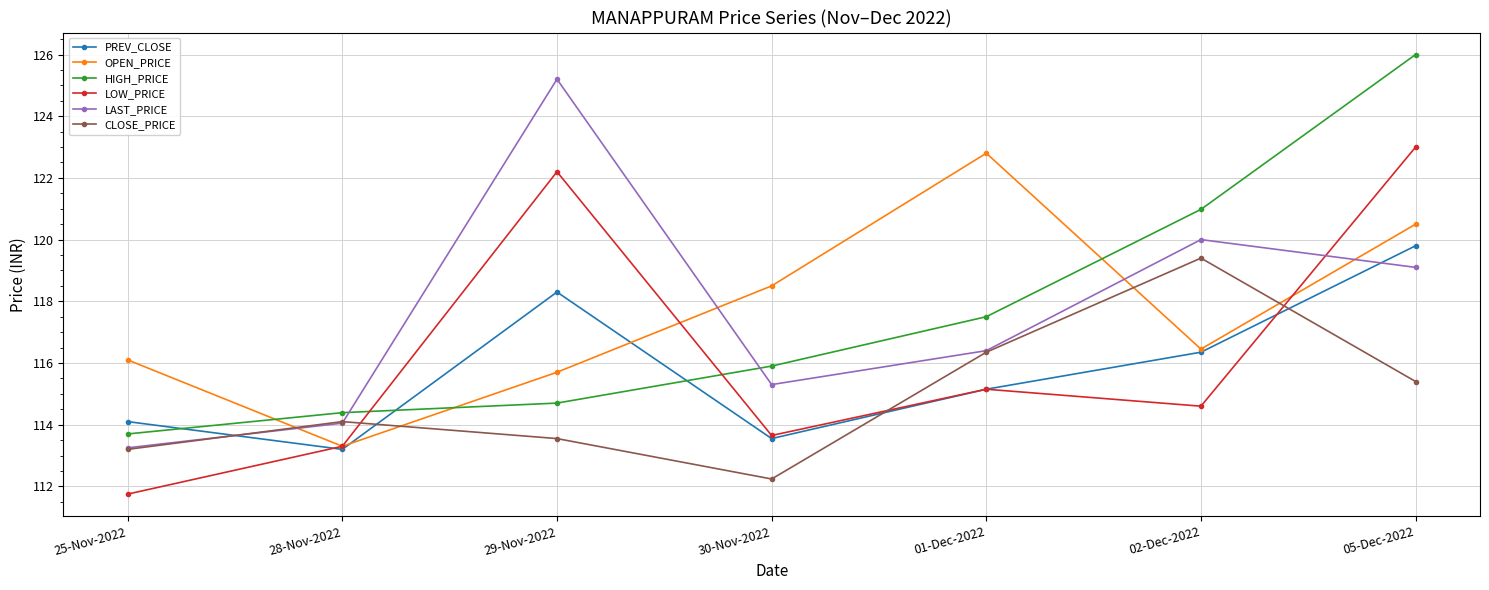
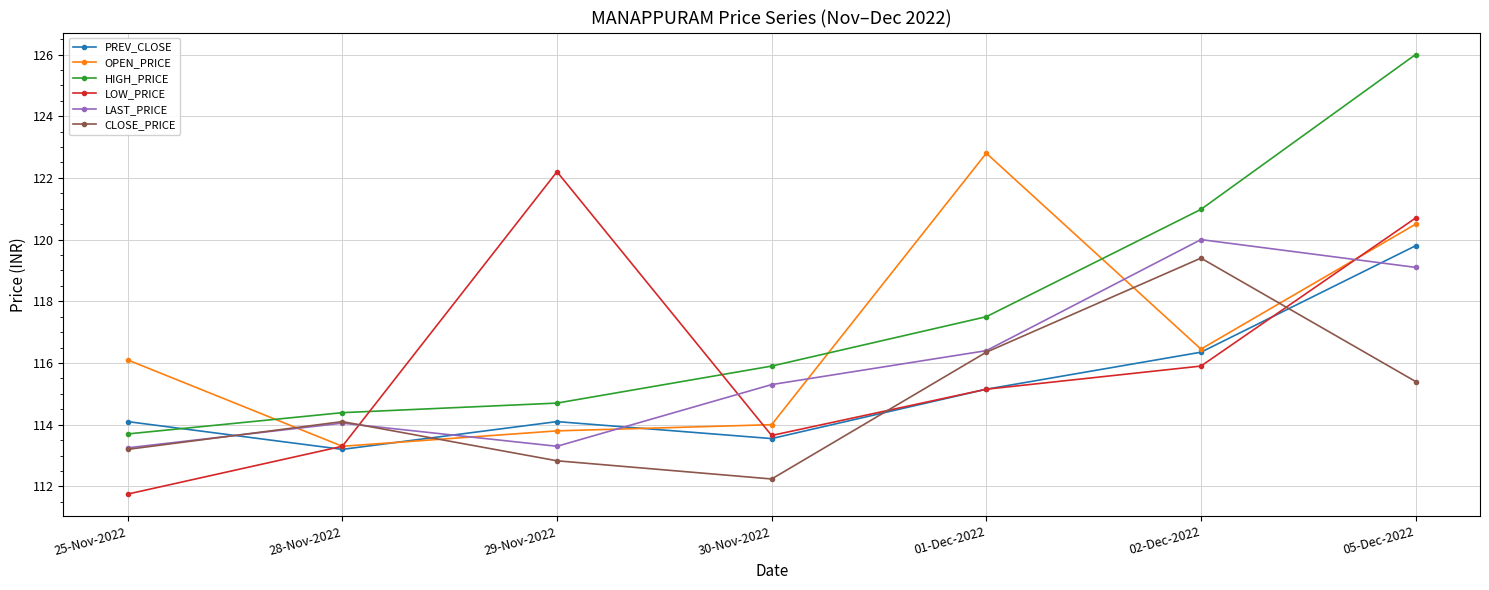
PREV_CLOSE, 29-Nov-2022: 118.3 -> 114.1
OPEN_PRICE, 29-Nov-2022: 115.7 -> 113.8
LAST_PRICE, 29-Nov-2022: 125.2 -> 113.3
CLOSE_PRICE, 29-Nov-2022: 113.6 -> 112.8
OPEN_PRICE, 30-Nov-2022: 118.5 -> 114.0
LOW_PRICE, 02-Dec-2022: 114.6 -> 115.9
LOW_PRICE, 05-Dec-2022: 123.0 -> 120.7
